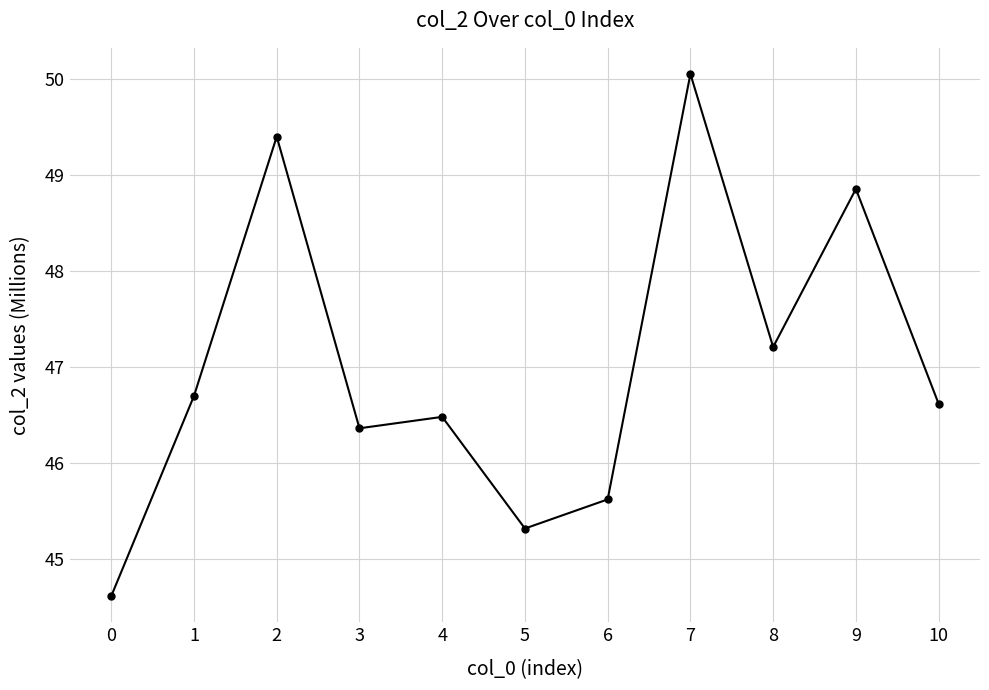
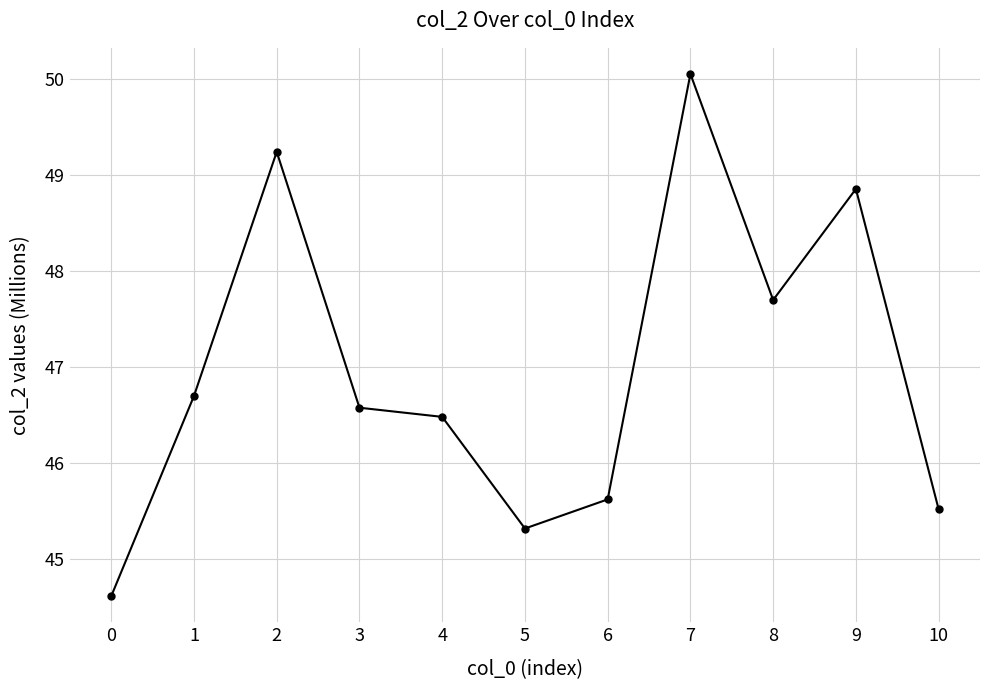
2: 49.4 -> 49.2
3: 46.4 -> 46.6
8: 47.2 -> 47.7
10: 46.6 -> 45.5
